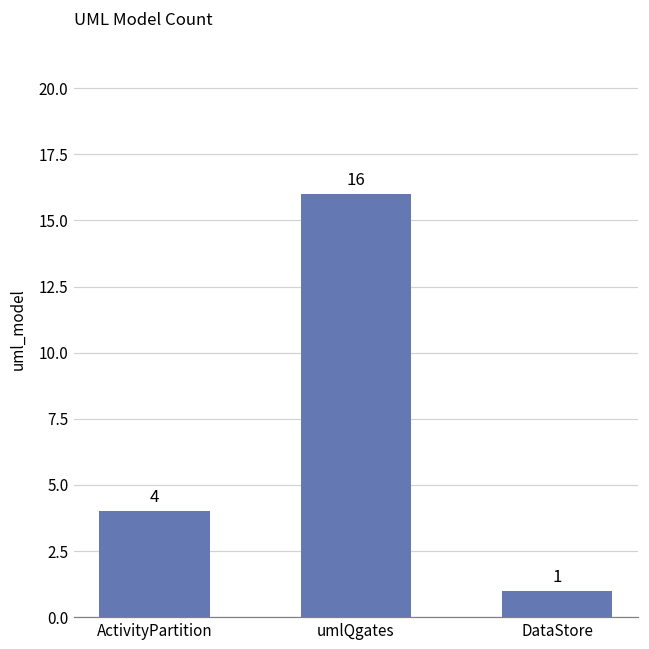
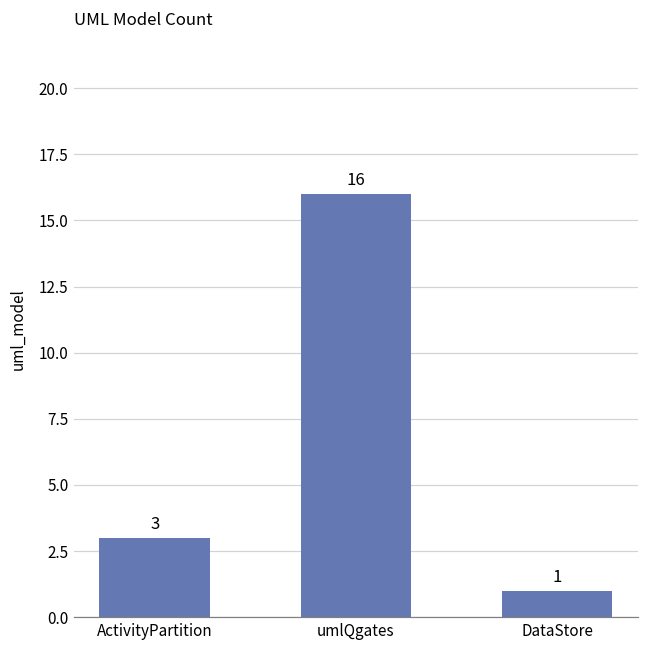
ActivityPartition: 4 -> 3
